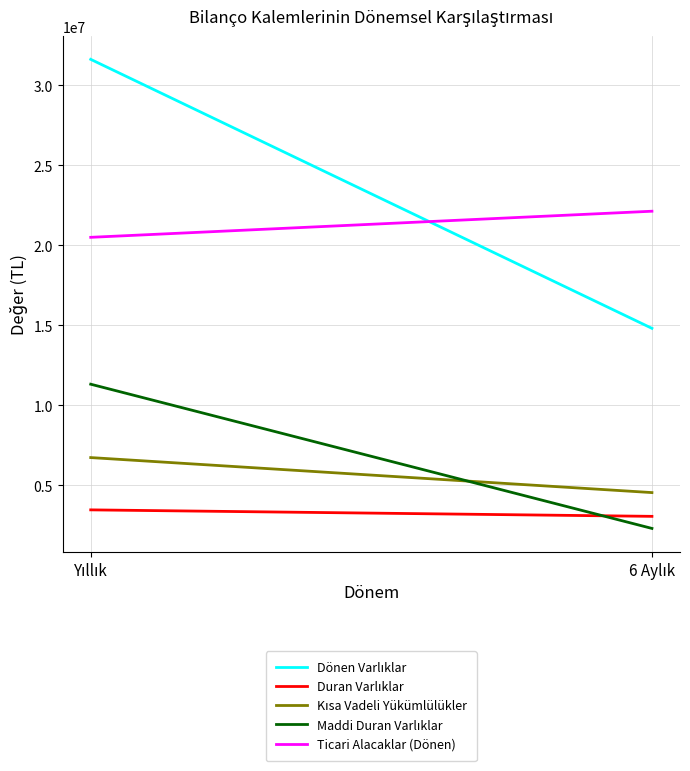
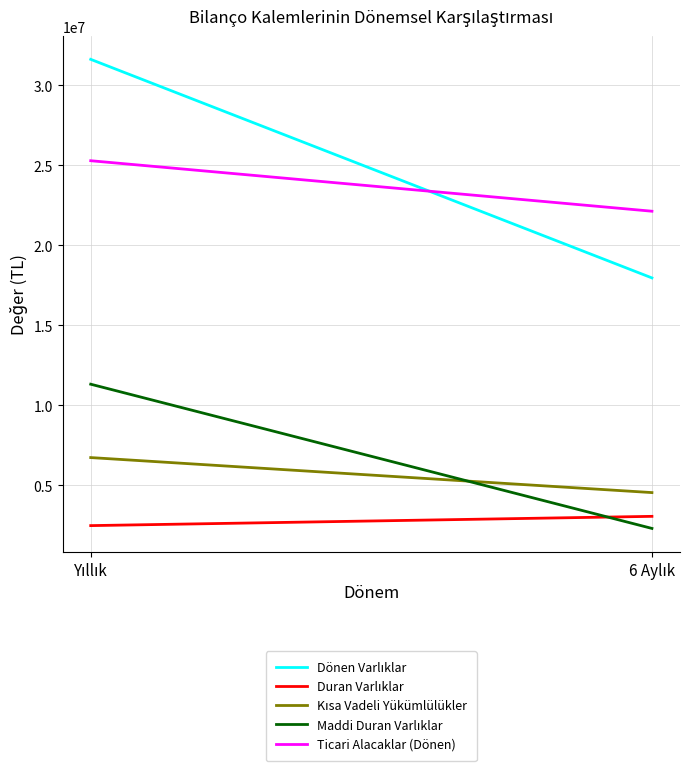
Duran Varlıklar, Yıllık: 3500000 -> 2500000
Ticari Alacaklar (Dönen), Yıllık: 20500000 -> 25300000
Dönen Varlıklar, 6 Aylık: 14800000 -> 18000000
